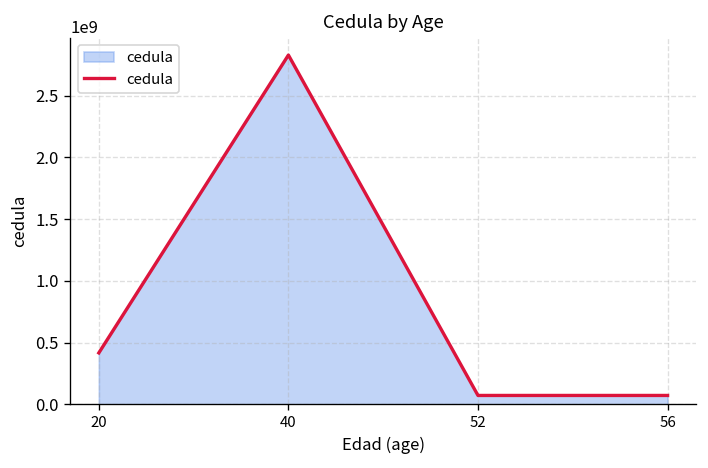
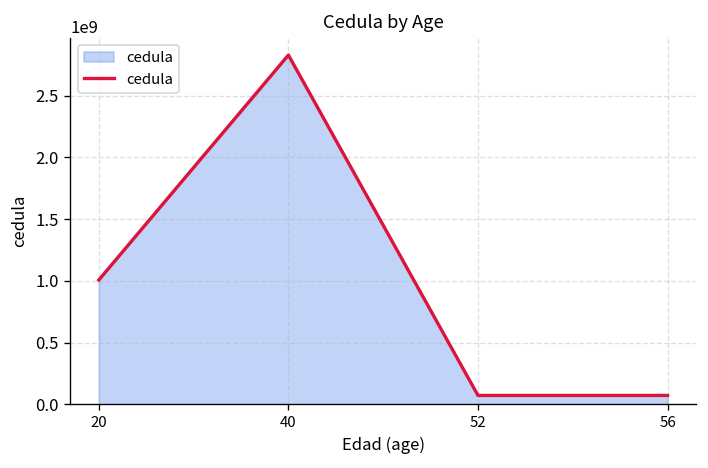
20: 420000000 -> 1010000000
